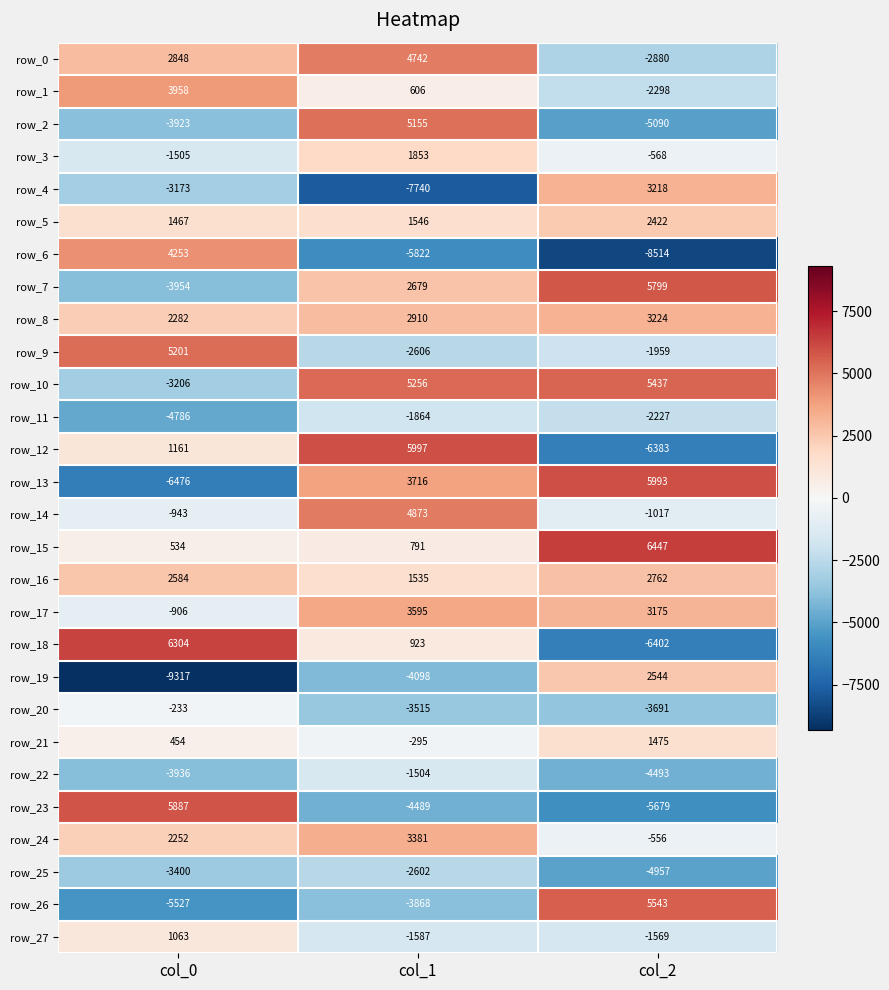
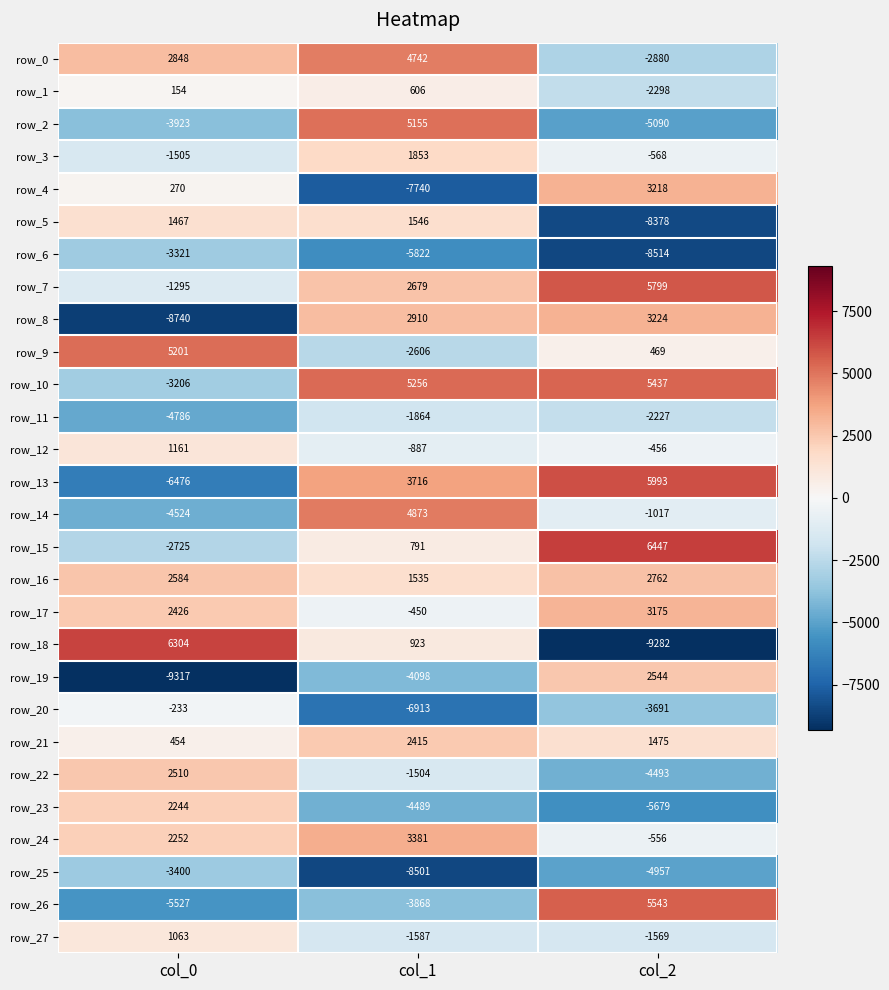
row_1, col_0: 3958 -> 154
row_4, col_0: -3173 -> 270
row_5, col_2: 2422 -> -8378
row_6, col_0: 4253 -> -3321
row_7, col_0: -3954 -> -1295
row_8, col_0: 2282 -> -8740
row_9, col_2: -1959 -> 469
row_12, col_1: 5997 -> -887
row_12, col_2: -6383 -> -456
row_14, col_0: -943 -> -4524
row_15, col_0: 534 -> -2725
row_17, col_0: -906 -> 2426
row_17, col_1: 3595 -> -450
row_18, col_2: -6402 -> -9282
row_20, col_1: -3515 -> -6913
row_21, col_1: -295 -> 2415
row_22, col_0: -3936 -> 2510
row_23, col_0: 5887 -> 2244
row_25, col_1: -2602 -> -8501
